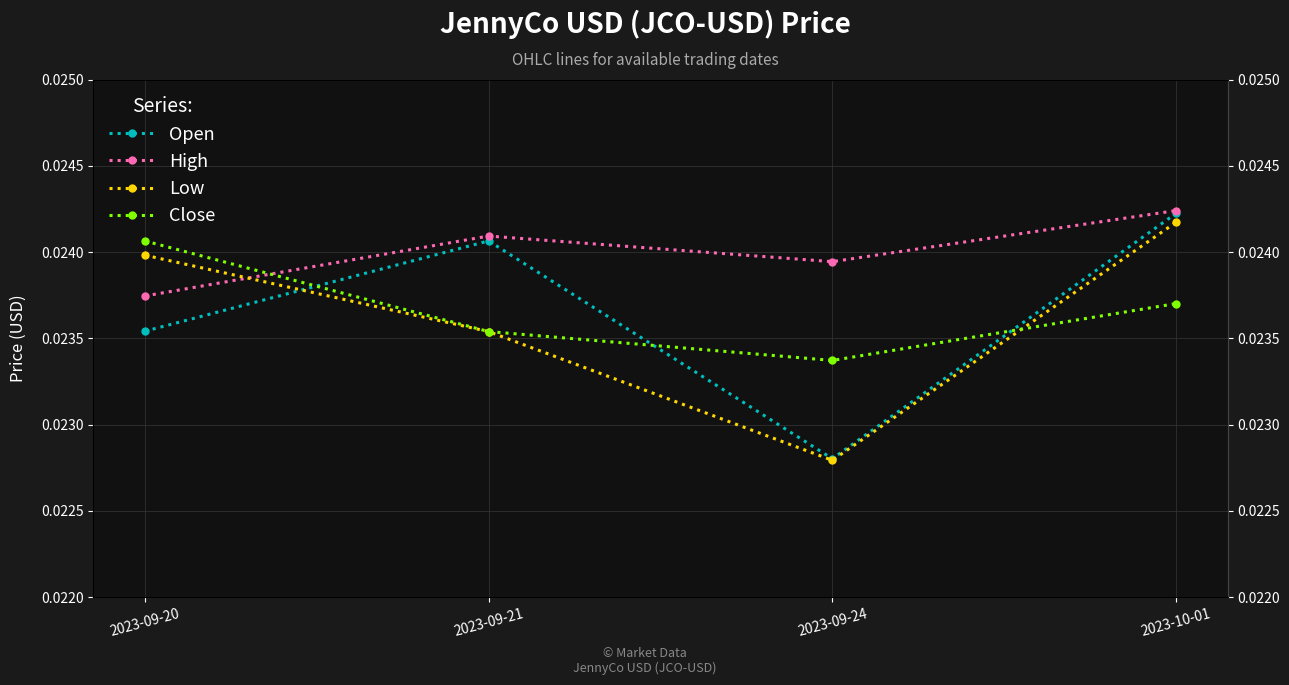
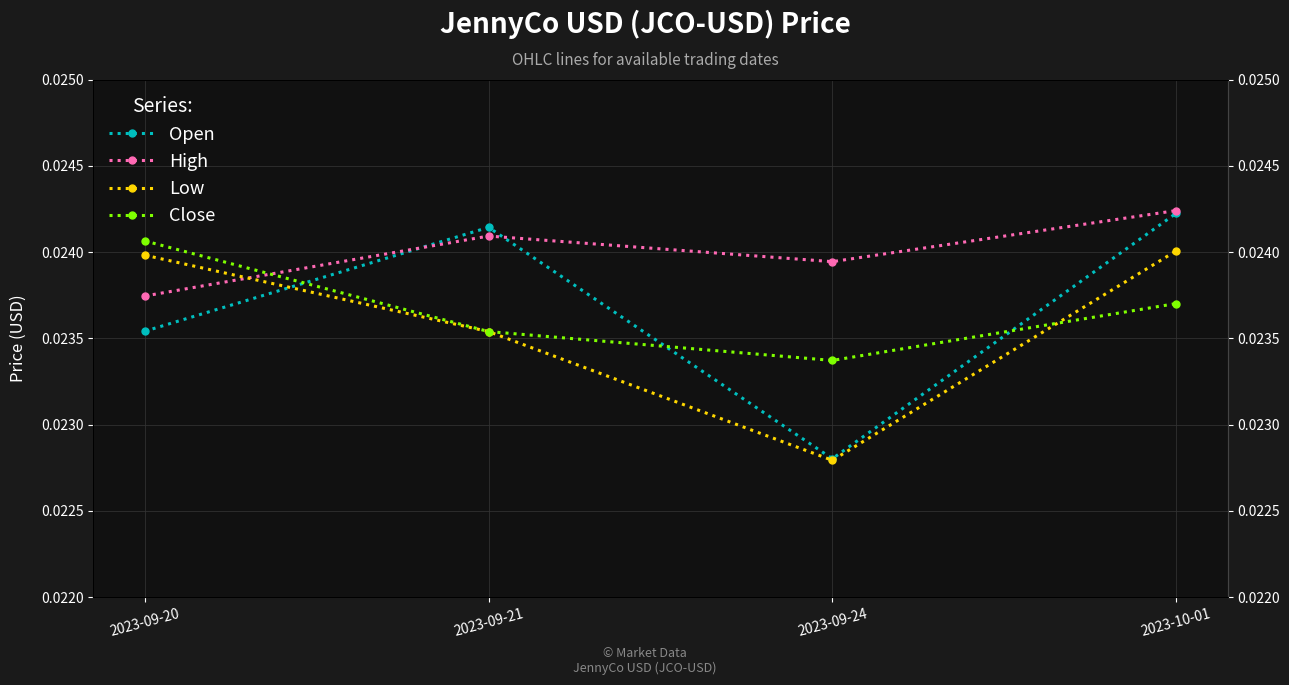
Open, 2023-09-21: 0.02406 -> 0.02414
Low, 2023-10-01: 0.02417 -> 0.02401
